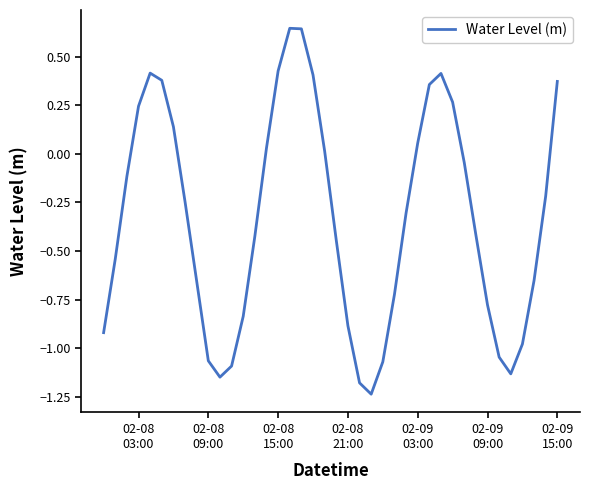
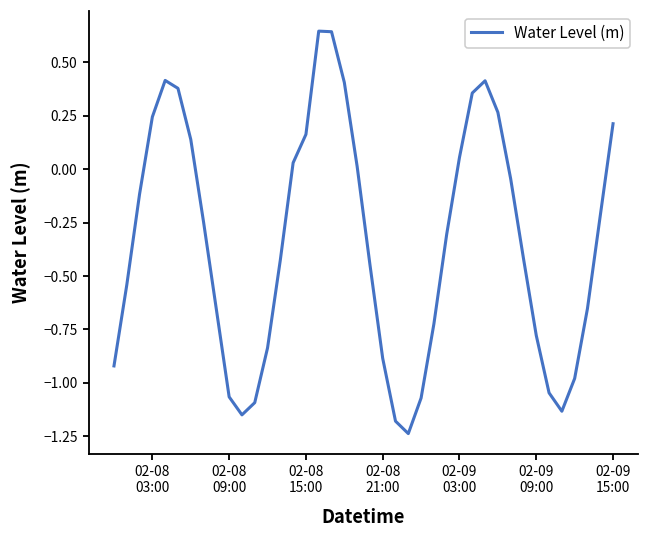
02-08 15:00: 0.43 -> 0.16
02-09 15:00: 0.37 -> 0.21
